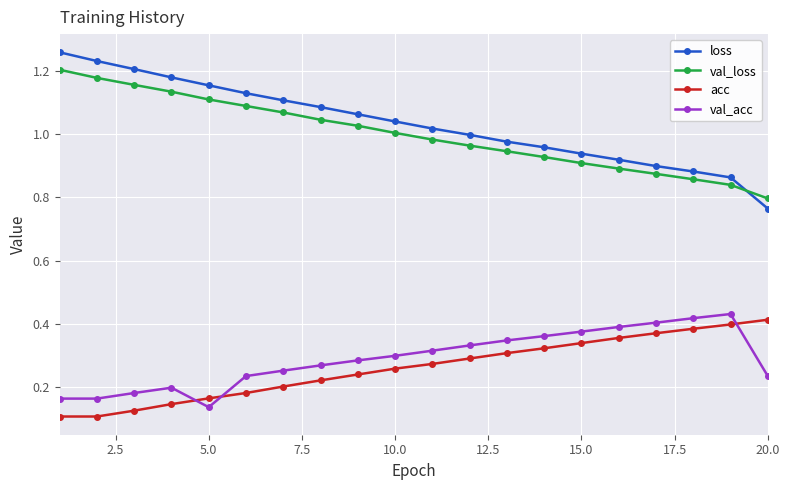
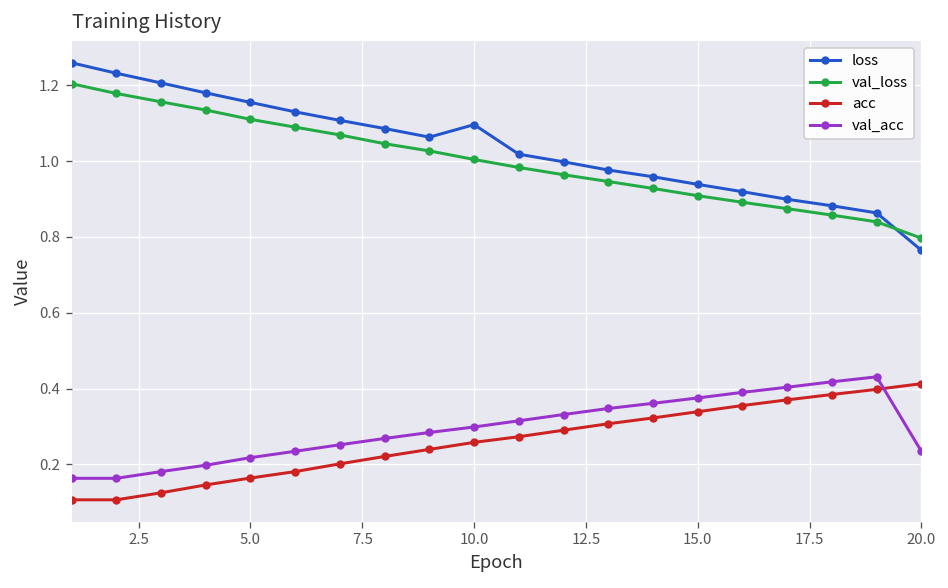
val_acc, 5.0: 0.14 -> 0.22
loss, 10.0: 1.04 -> 1.10
